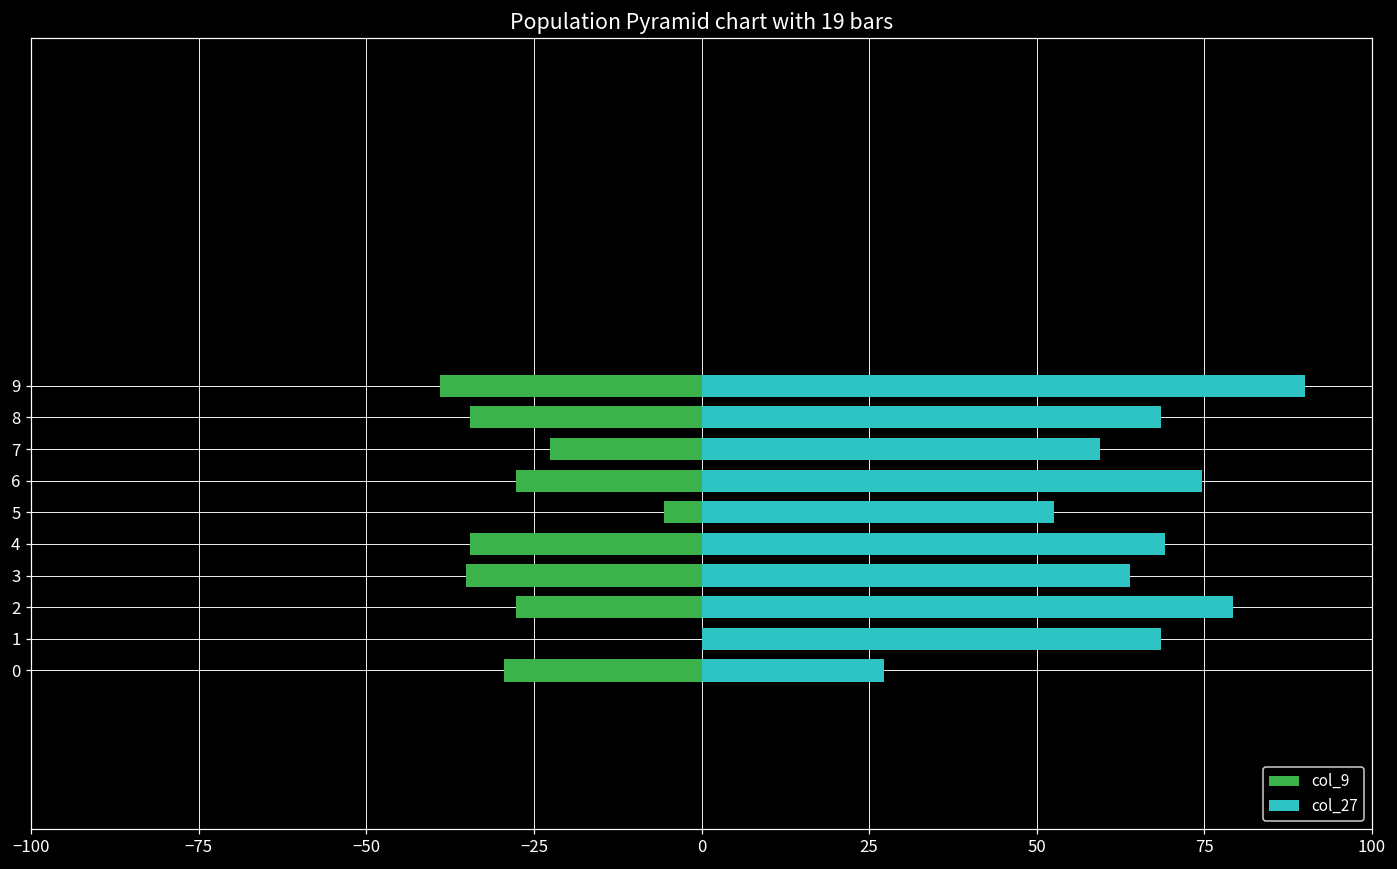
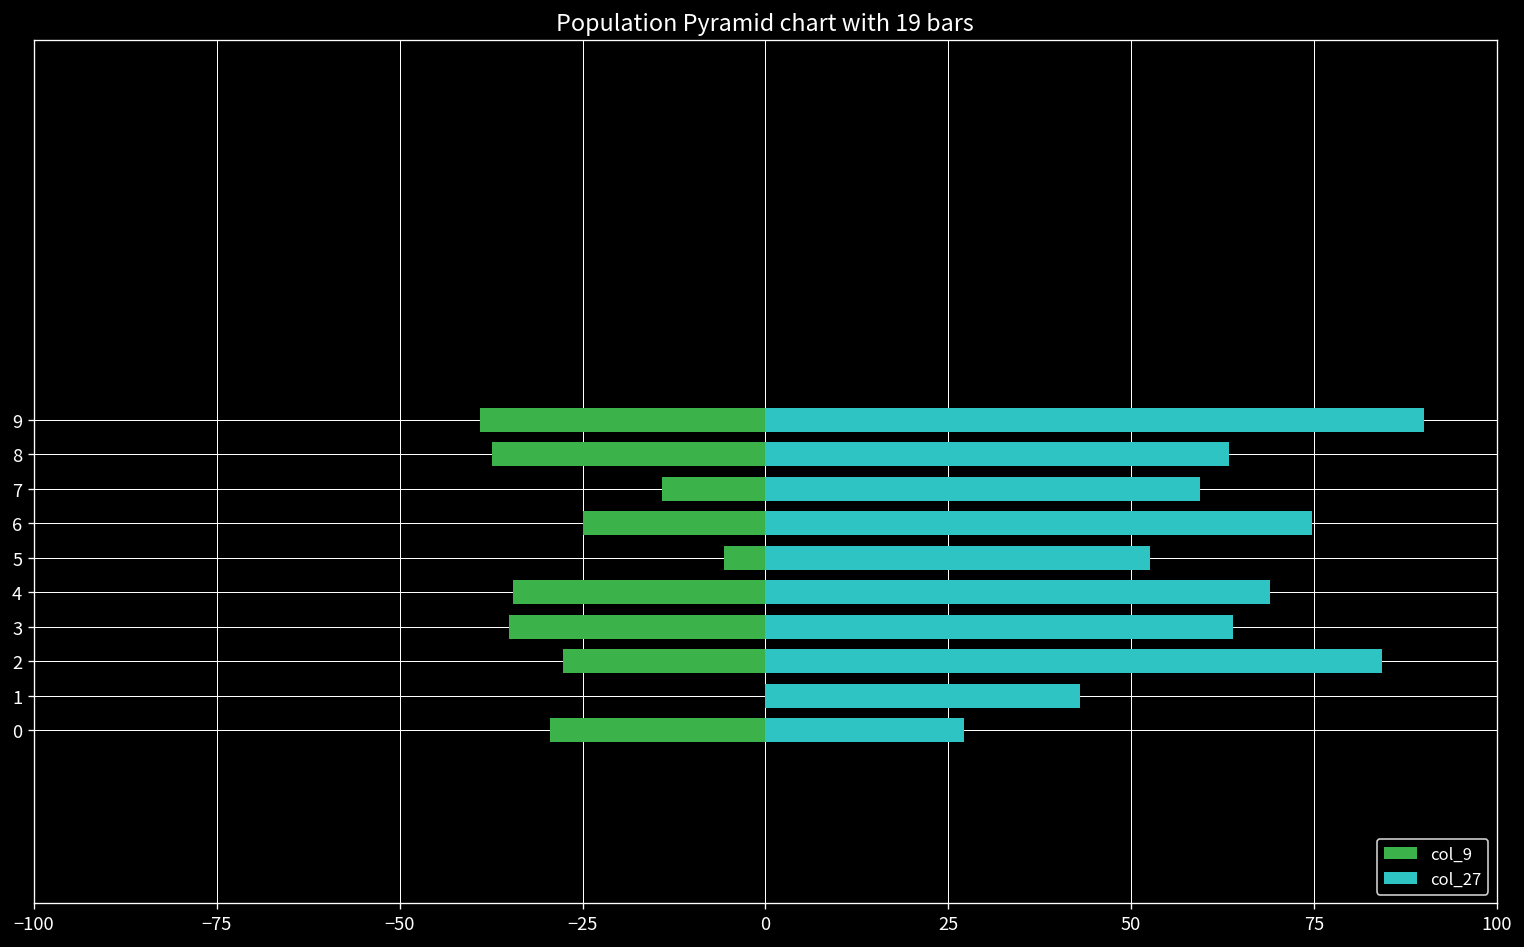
col_9, 8: -35 -> -37
col_27, 8: 68 -> 63
col_9, 7: -23 -> -14
col_9, 6: -28 -> -25
col_27, 2: 79 -> 84
col_27, 1: 68 -> 43
